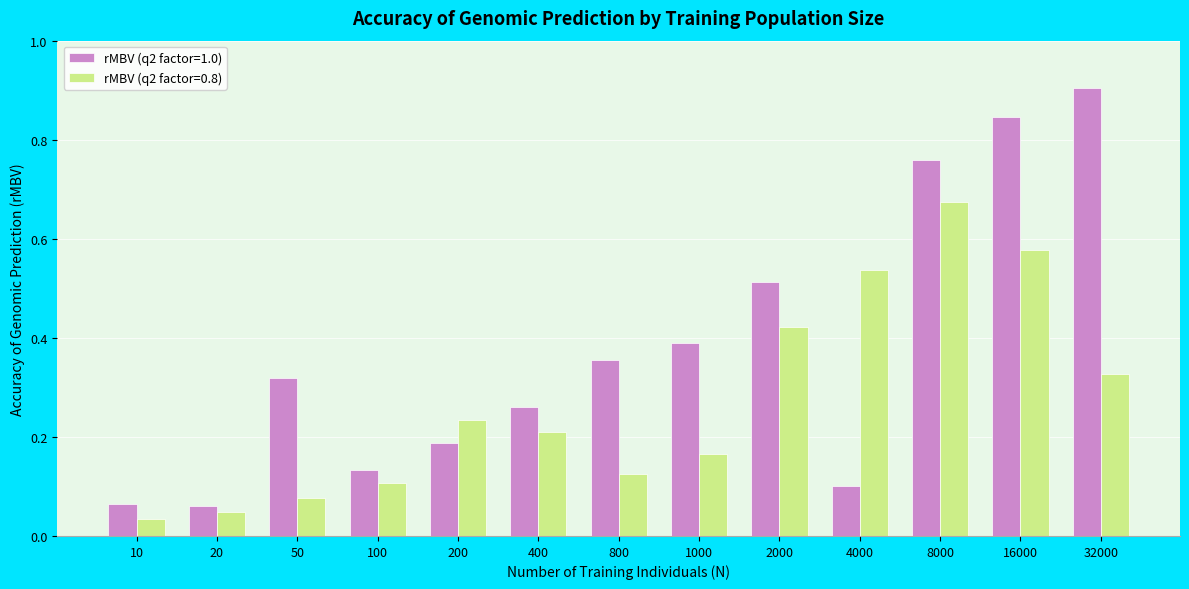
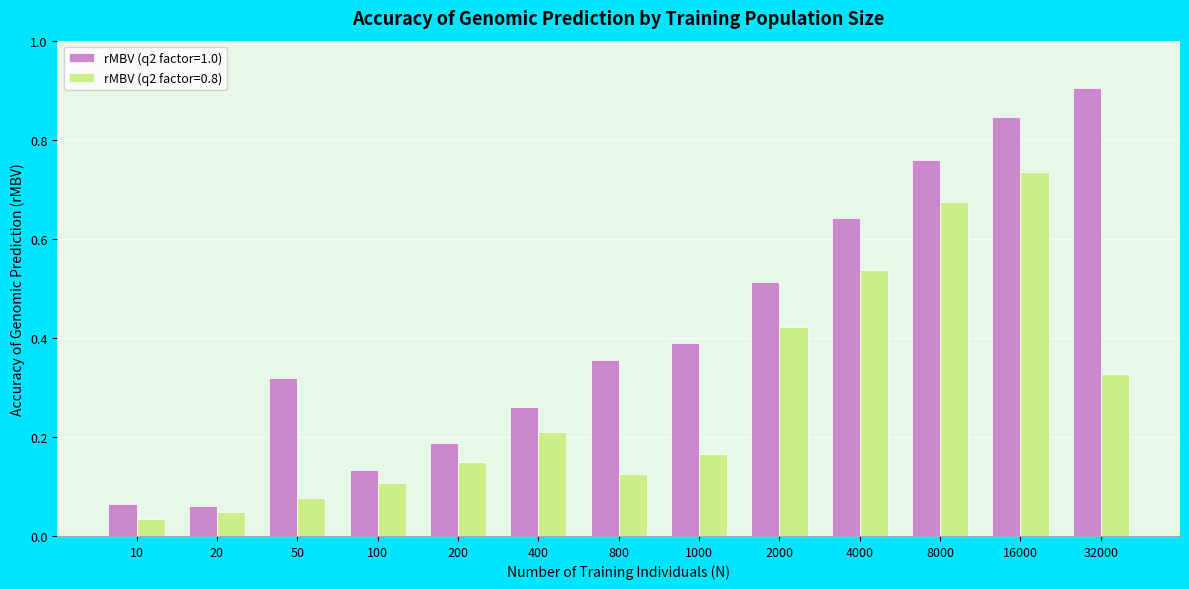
rMBV (q2 factor=0.8), 200: 0.23 -> 0.15
rMBV (q2 factor=1.0), 4000: 0.10 -> 0.64
rMBV (q2 factor=0.8), 16000: 0.58 -> 0.74
